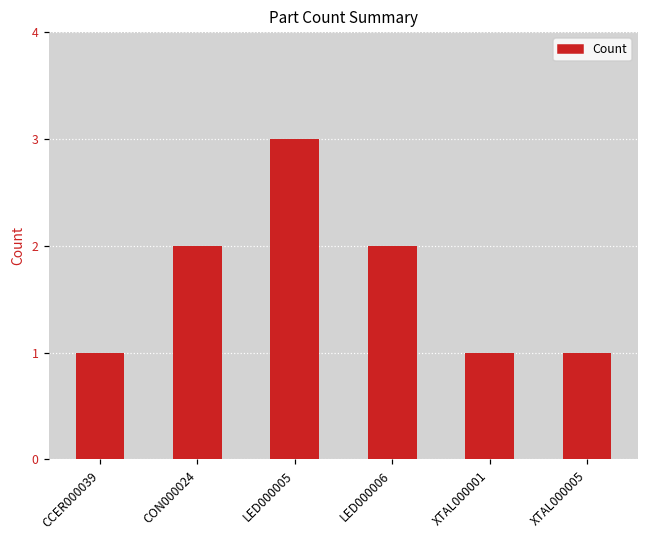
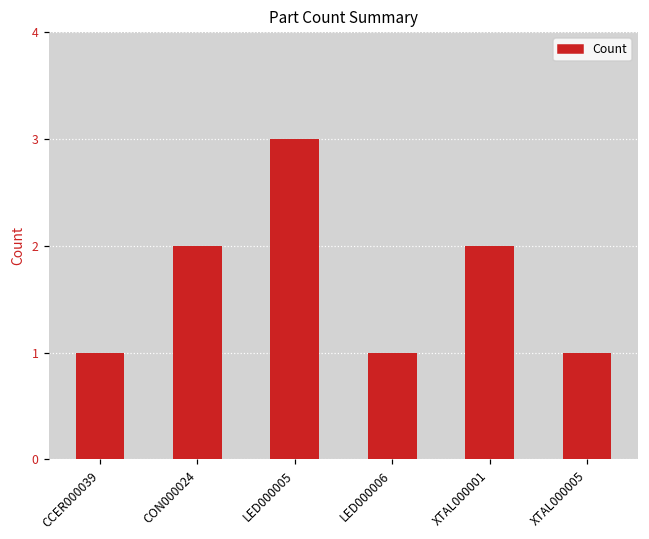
LED000006: 2 -> 1
XTAL000001: 1 -> 2
